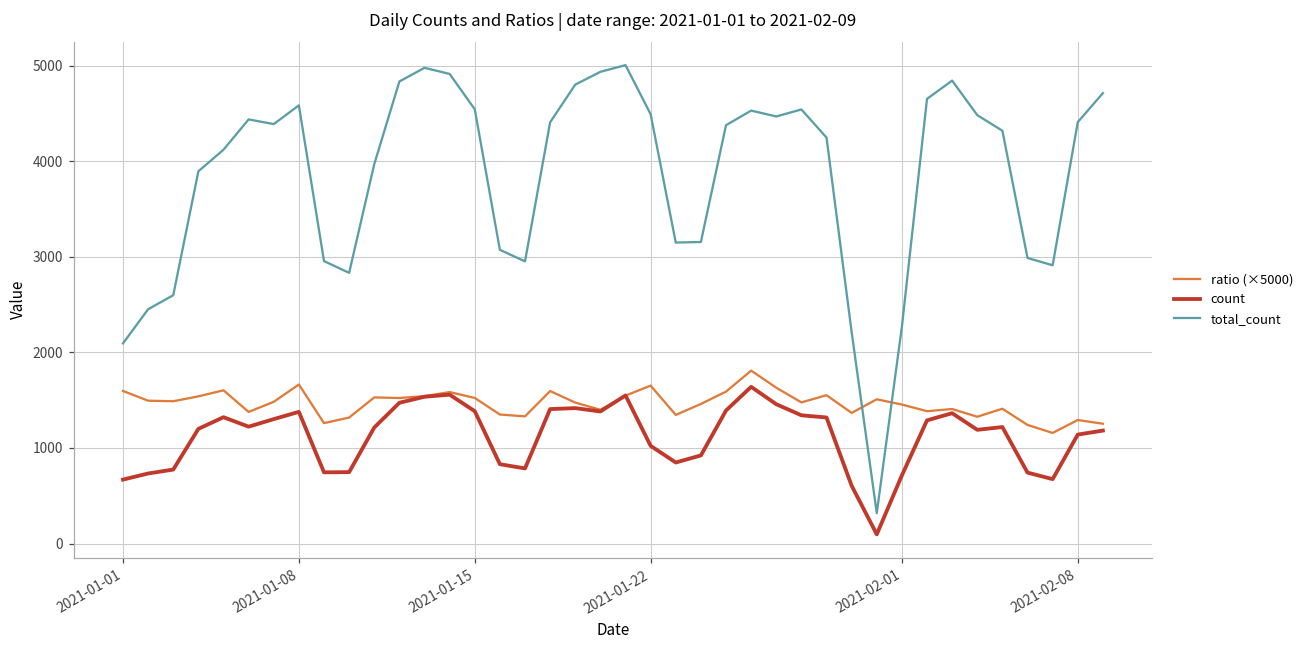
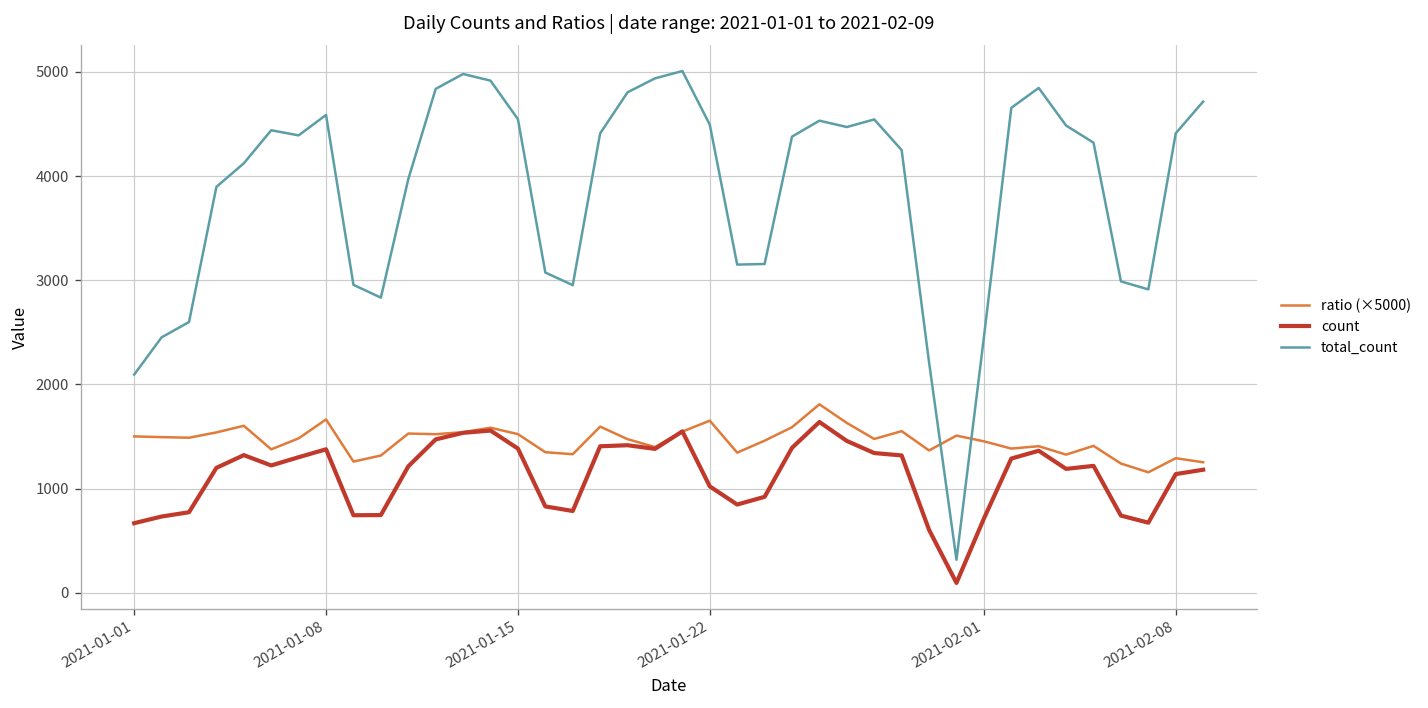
ratio (×5000), 2021-01-01: 1600 -> 1500
total_count, 2021-02-01: 2300 -> 2500
